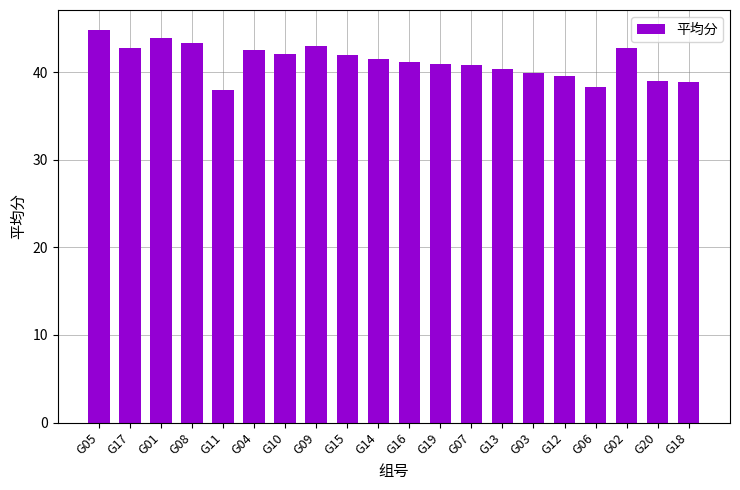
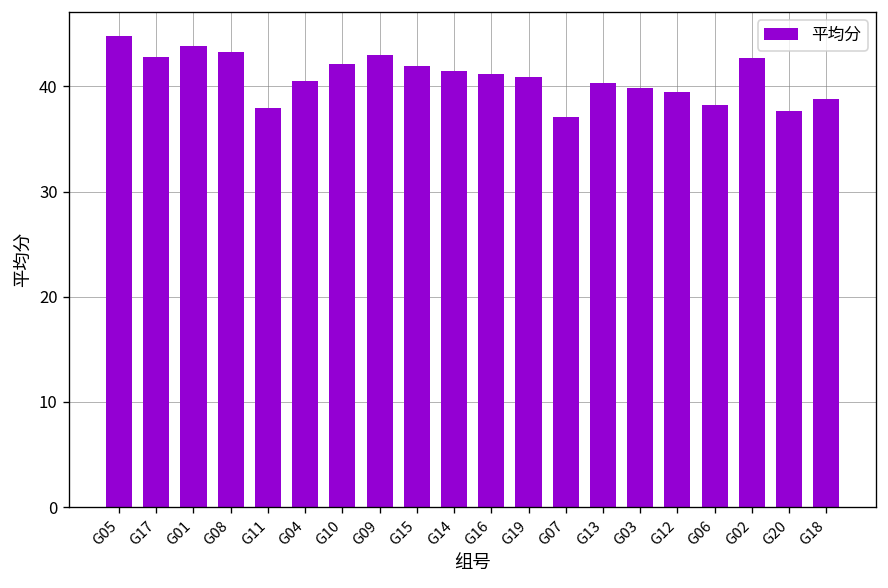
G04: 42 -> 40
G07: 41 -> 37
G20: 39 -> 38
